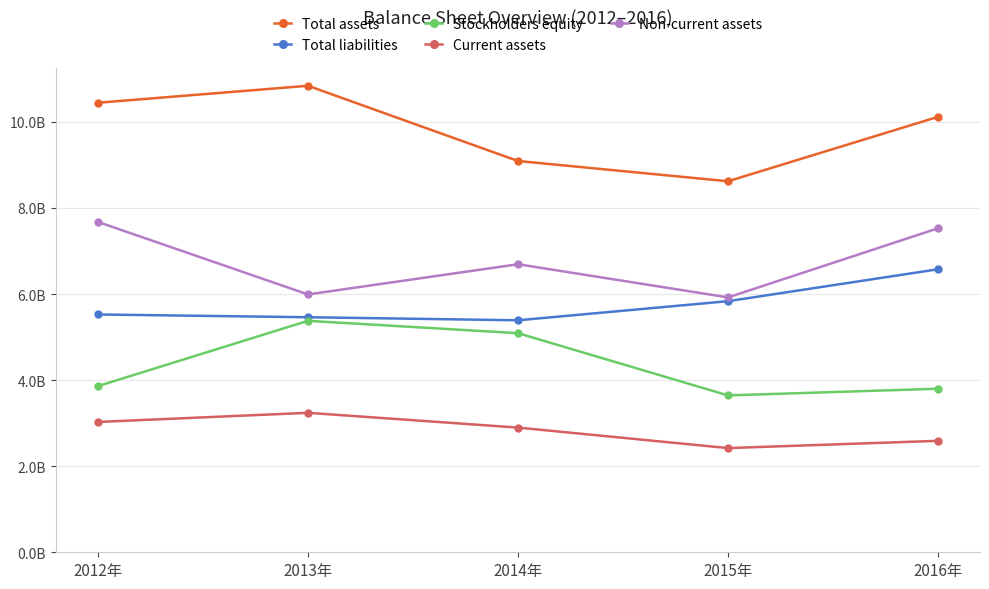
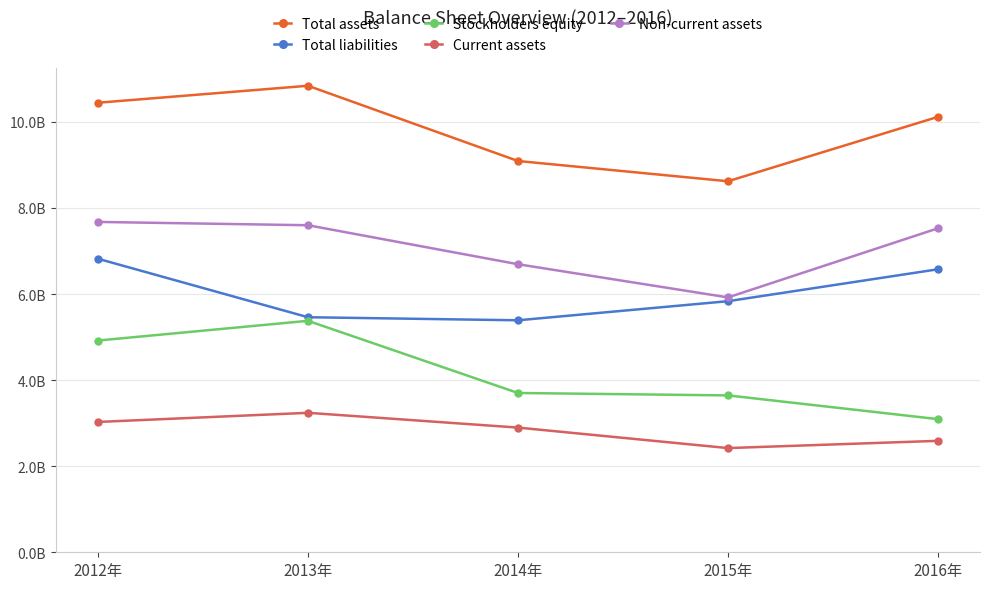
Total liabilities, 2012年: 5500000000 -> 6800000000
Stockholders equity, 2012年: 3900000000 -> 4900000000
Non-current assets, 2013年: 6000000000 -> 7600000000
Stockholders equity, 2014年: 5100000000 -> 3700000000
Stockholders equity, 2016年: 3800000000 -> 3100000000
